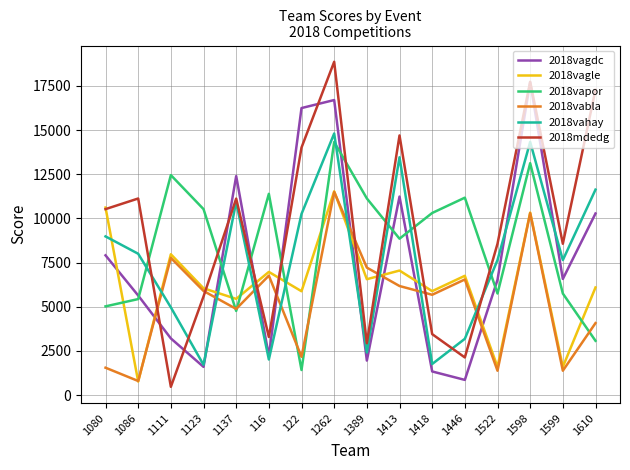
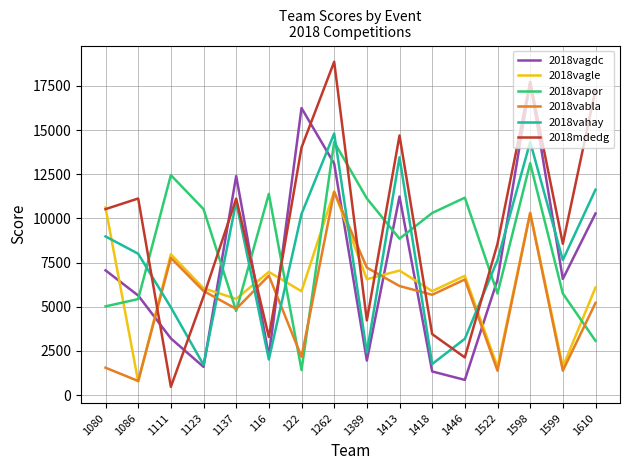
2018vagdc, 1080: 7900 -> 7100
2018vagdc, 1262: 16700 -> 13100
2018mdedg, 1389: 2900 -> 4200
2018vabla, 1610: 4100 -> 5200
